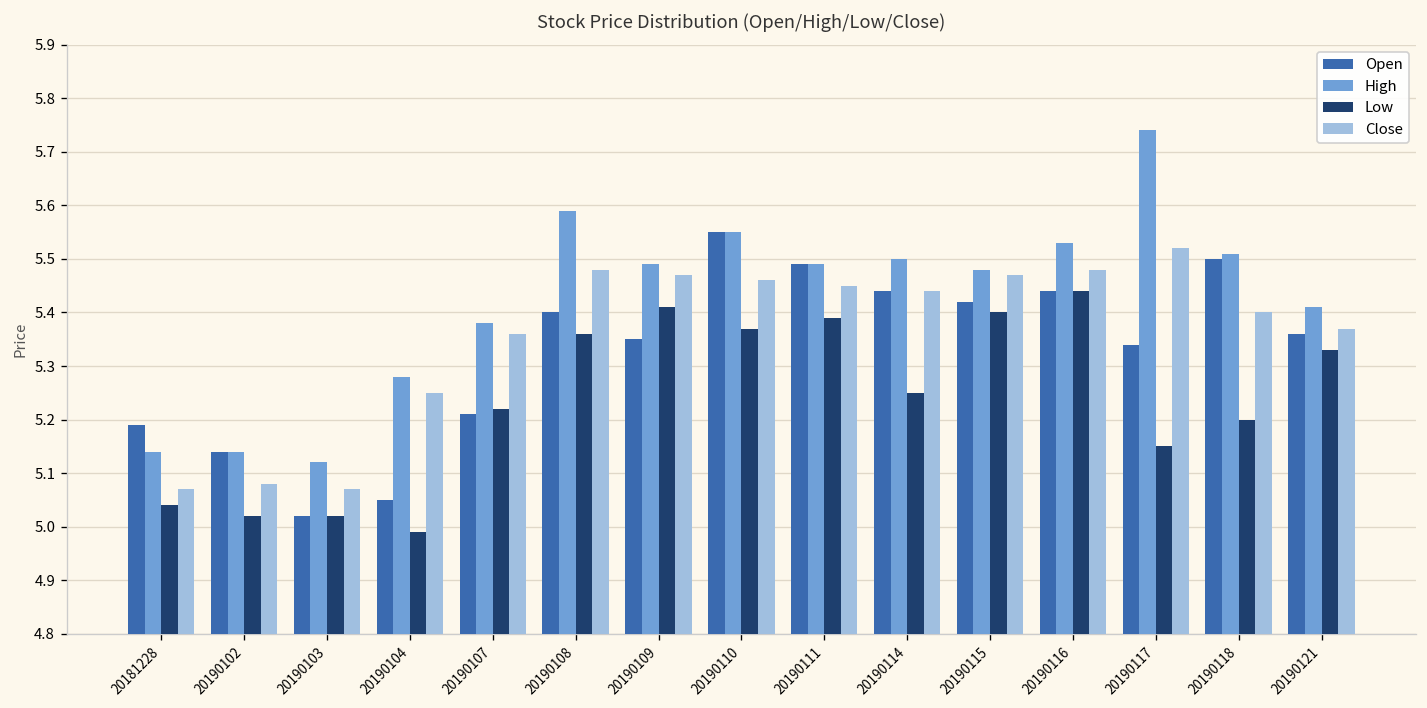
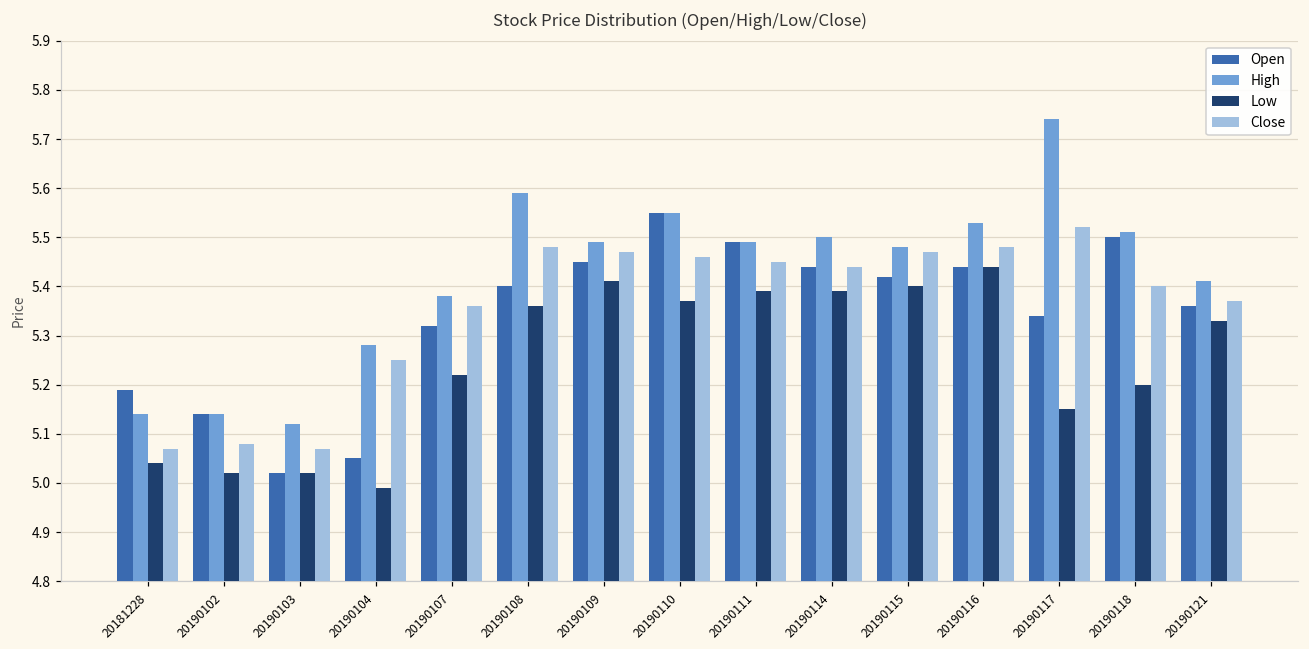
Open, 20190107: 5.21 -> 5.32
Open, 20190109: 5.35 -> 5.45
Low, 20190114: 5.25 -> 5.39
